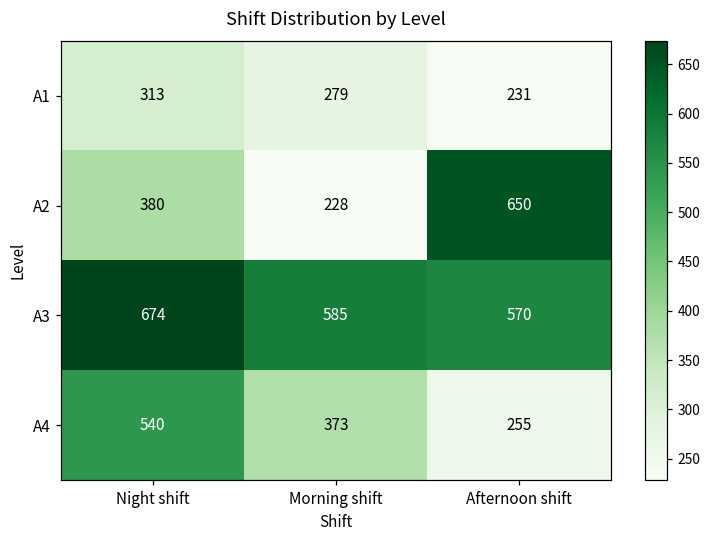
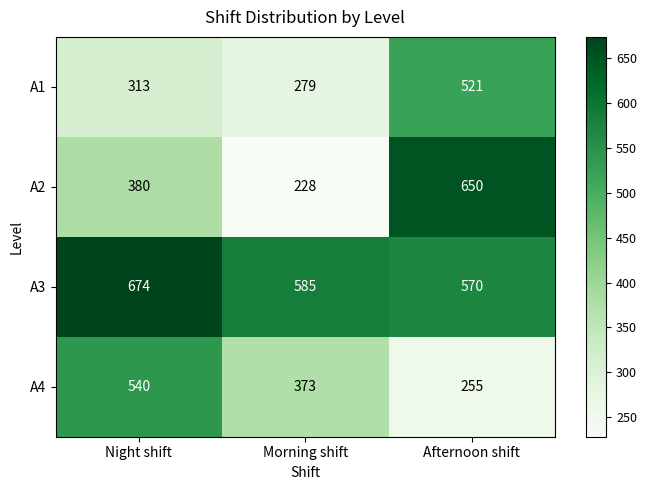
A1, Afternoon shift: 231 -> 521
